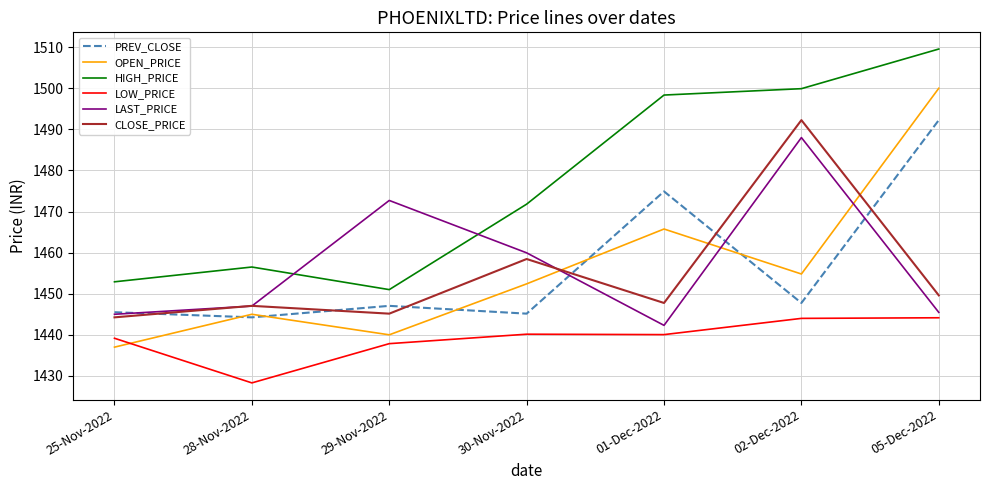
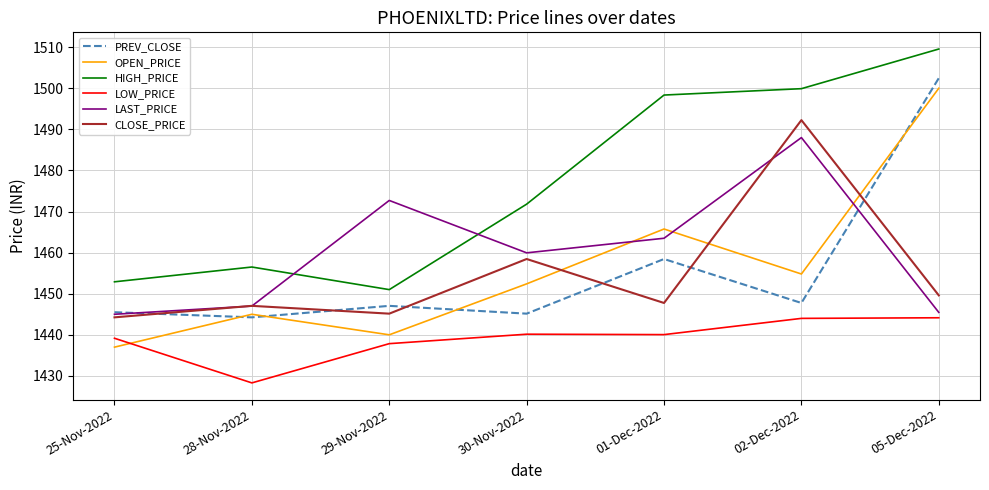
PREV_CLOSE, 01-Dec-2022: 1475 -> 1458
LAST_PRICE, 01-Dec-2022: 1442 -> 1464
PREV_CLOSE, 05-Dec-2022: 1492 -> 1502
